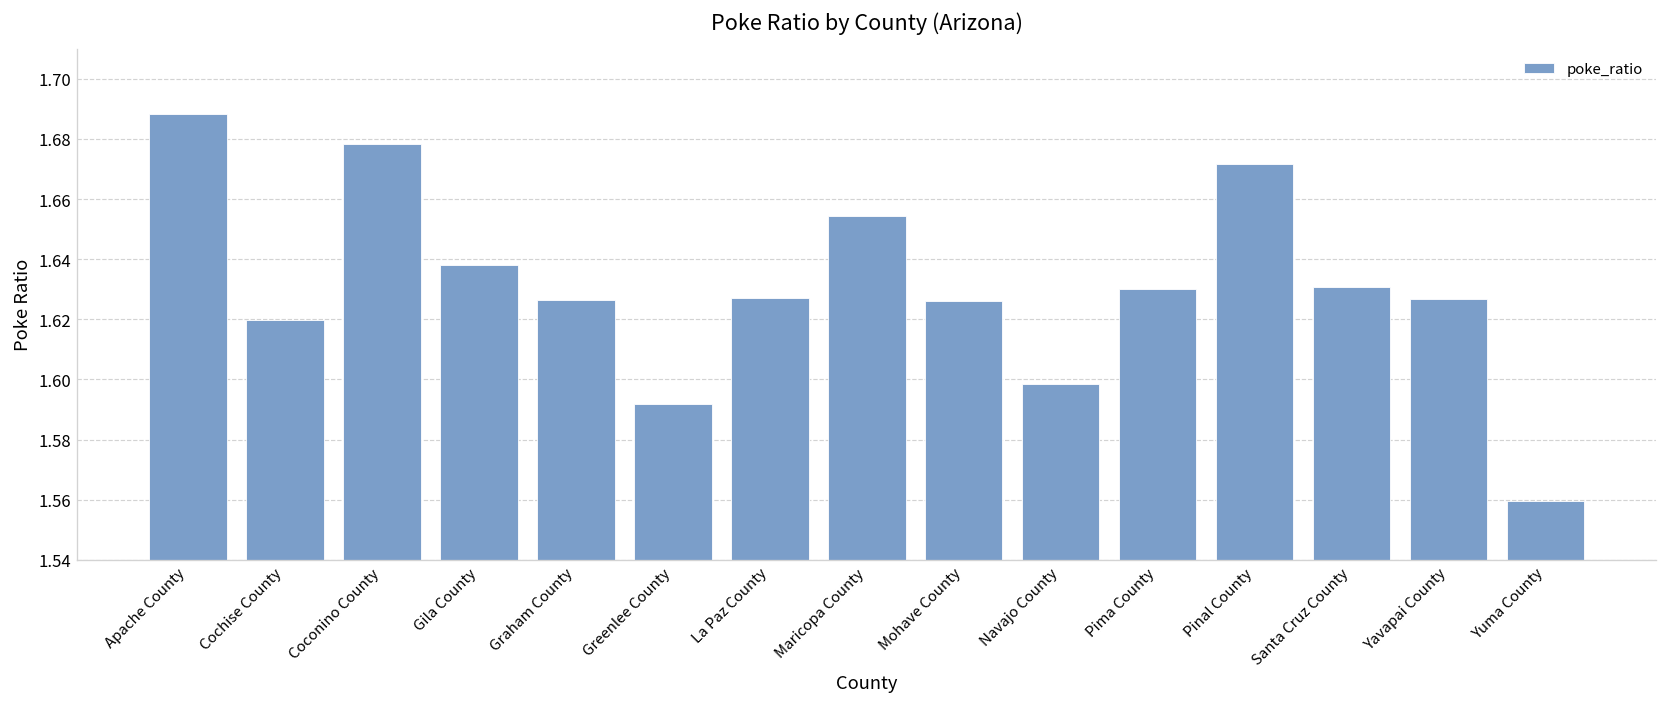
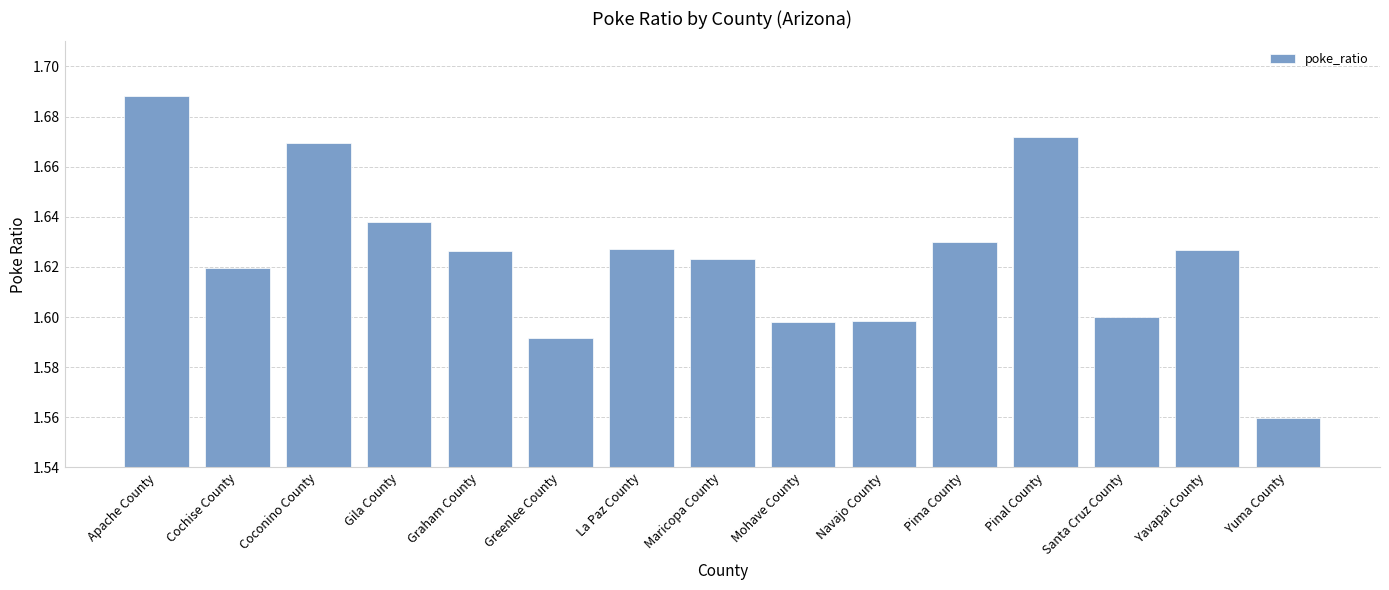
Coconino County: 1.678 -> 1.669
Maricopa County: 1.654 -> 1.623
Mohave County: 1.626 -> 1.598
Santa Cruz County: 1.631 -> 1.600
